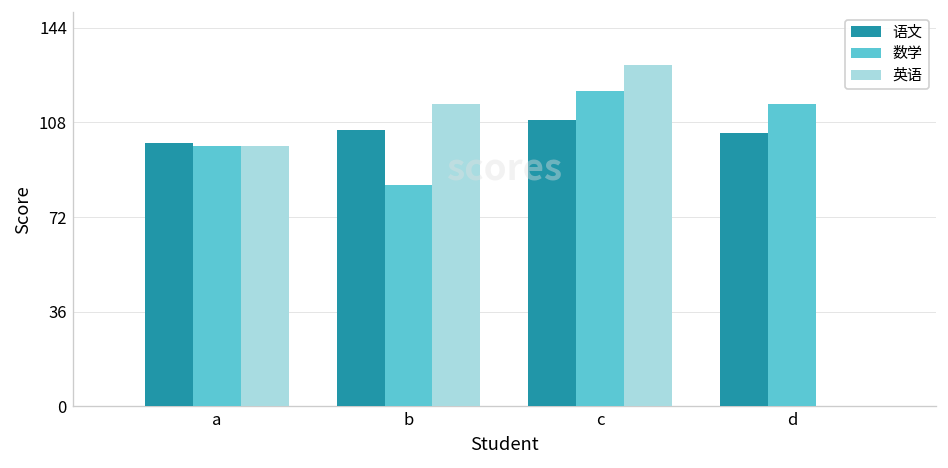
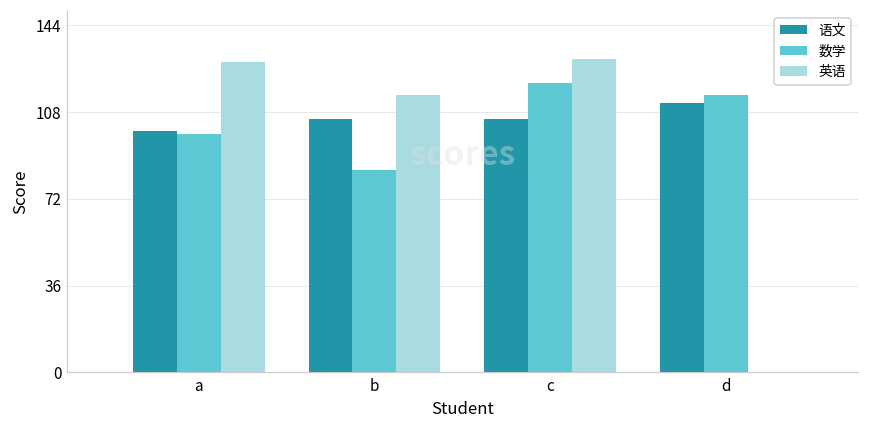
英语, a: 99 -> 129
语文, c: 109 -> 105
语文, d: 104 -> 112
